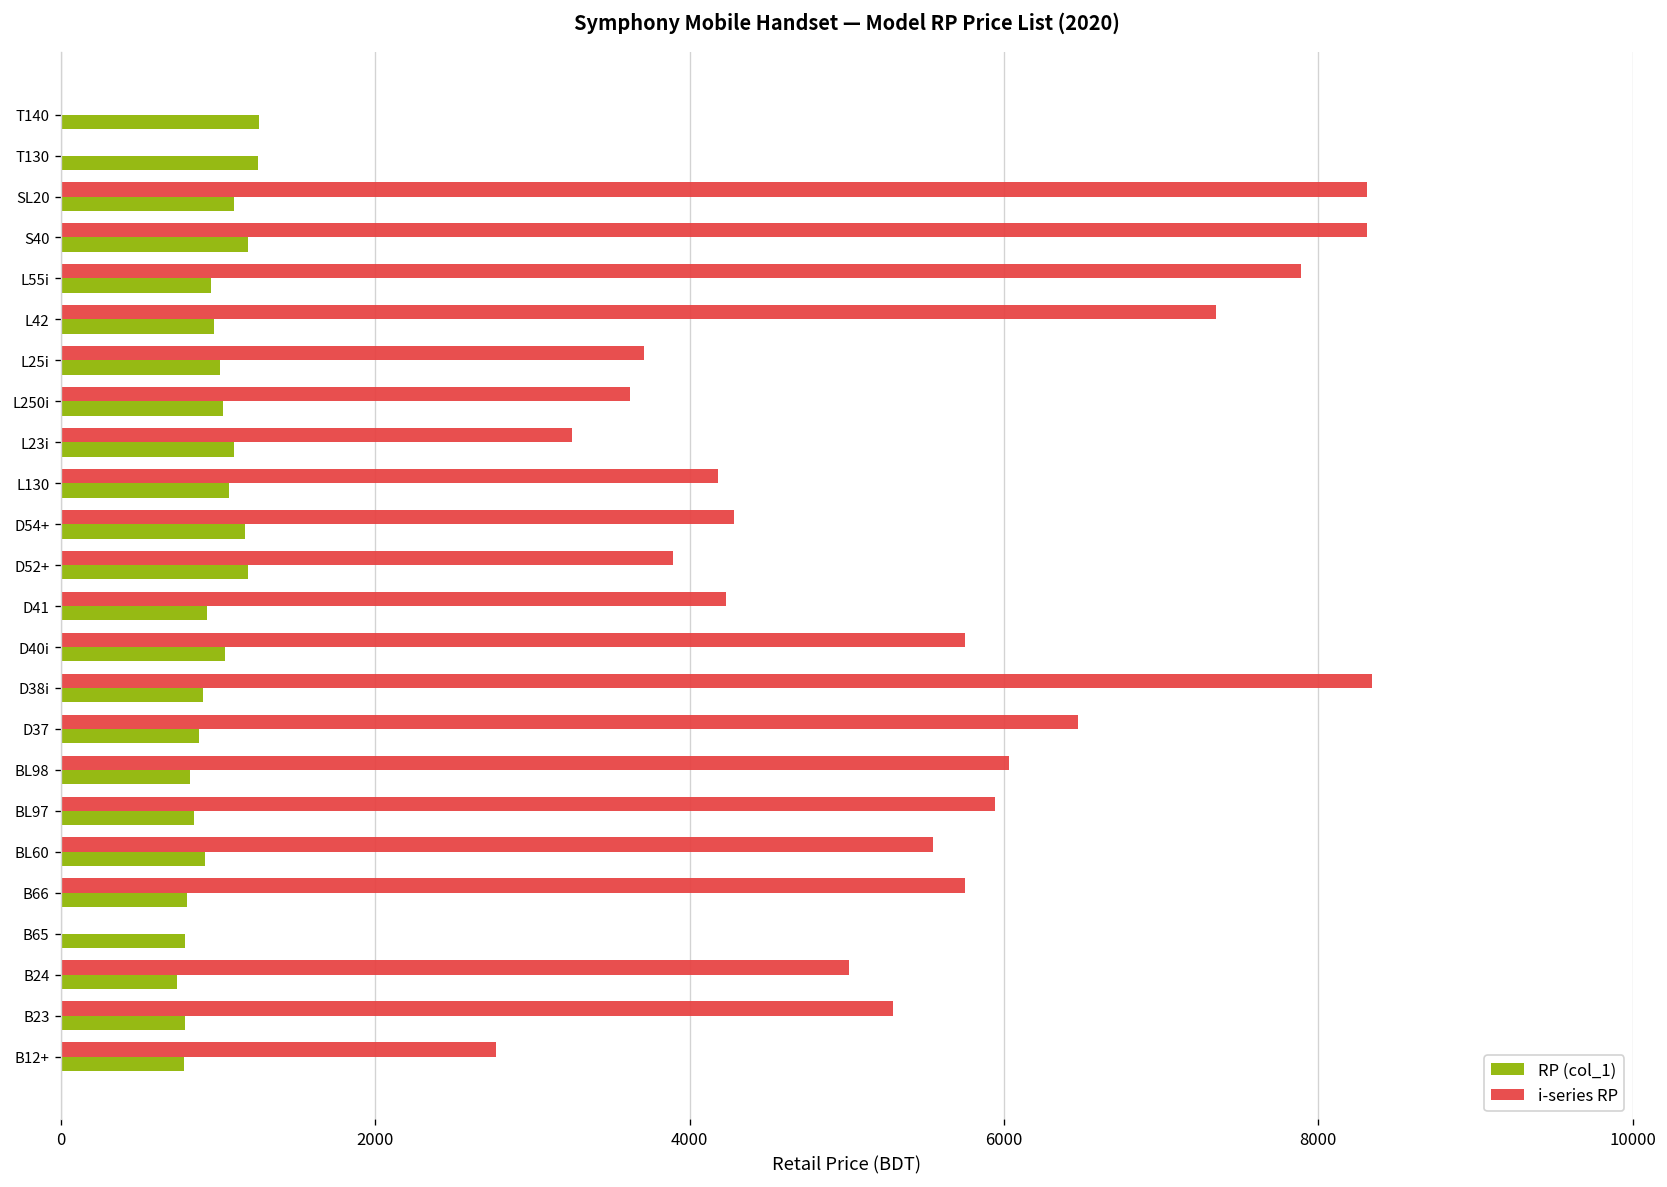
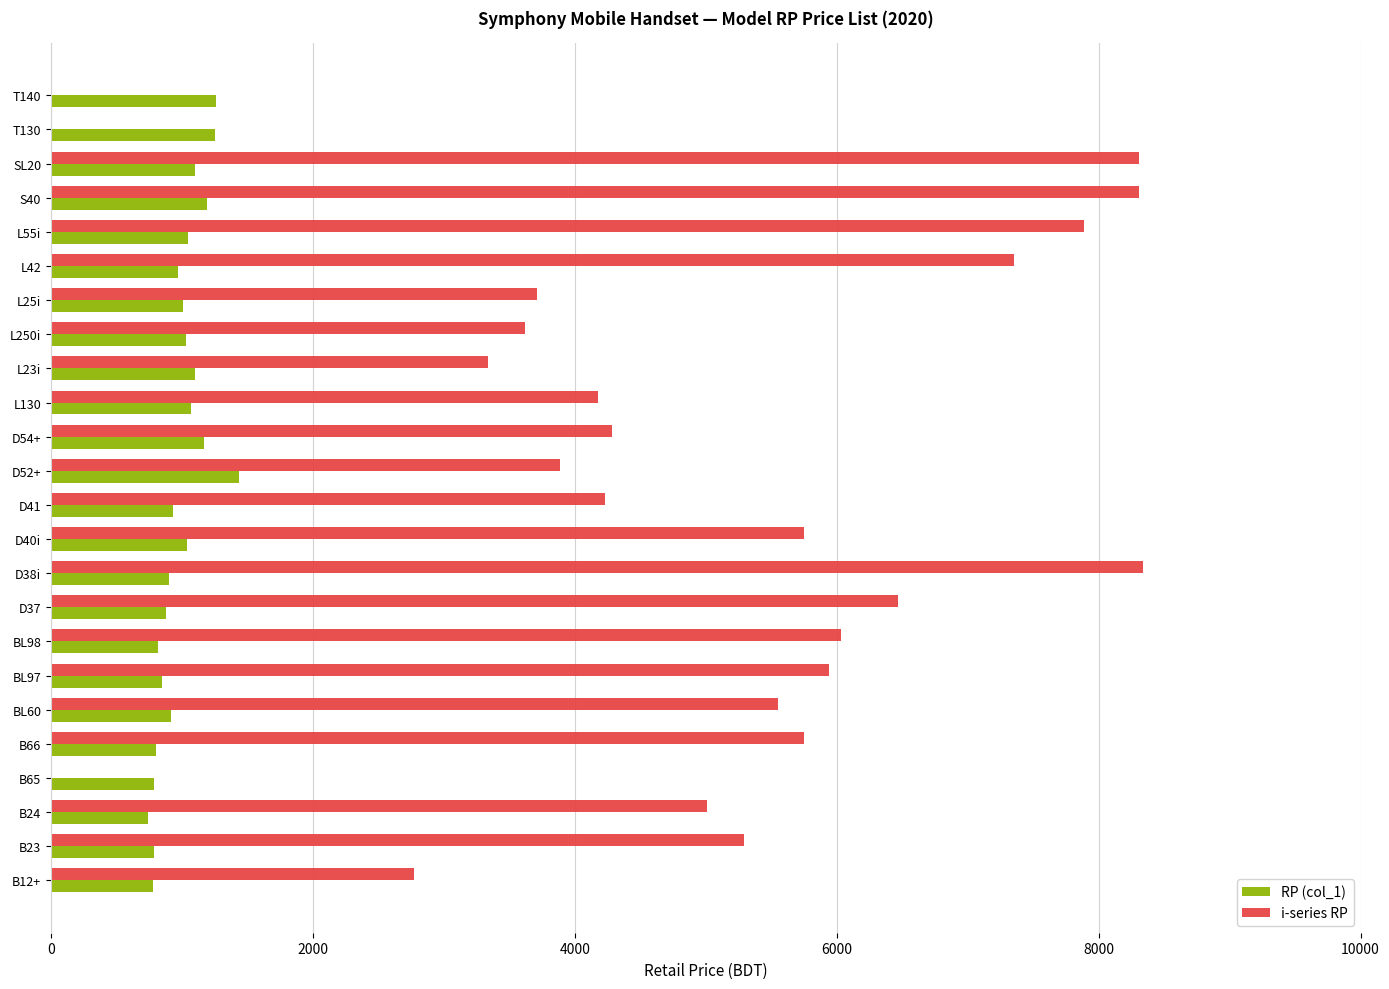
RP (col_1), L55i: 950 -> 1050
i-series RP, L23i: 3250 -> 3340
RP (col_1), D52+: 1190 -> 1440
